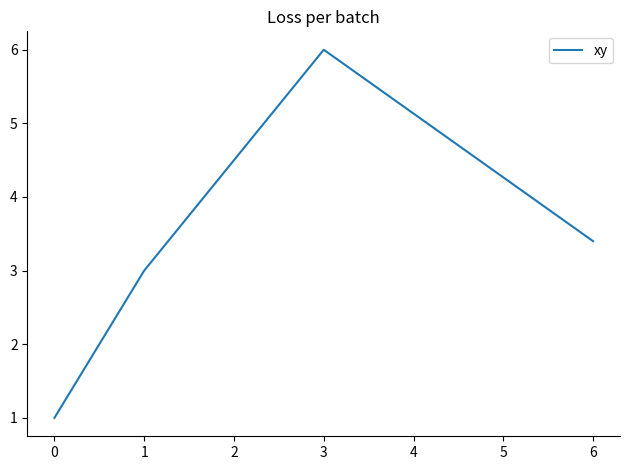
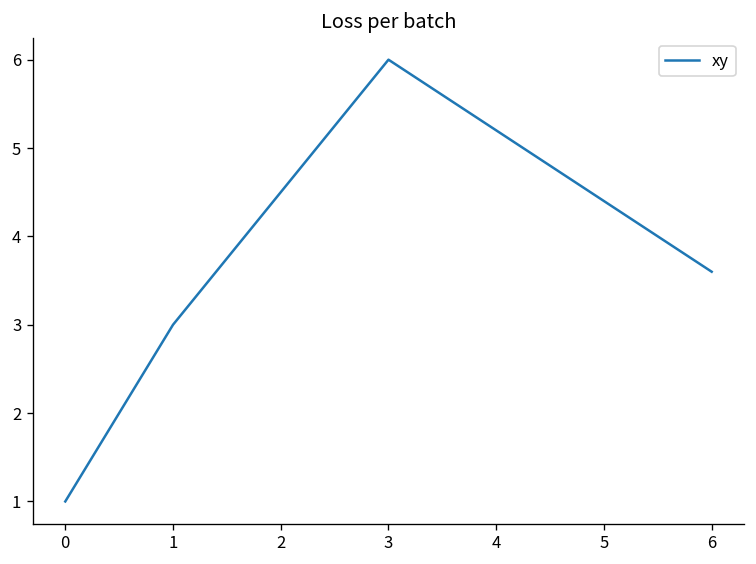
6: 3.4 -> 3.6
